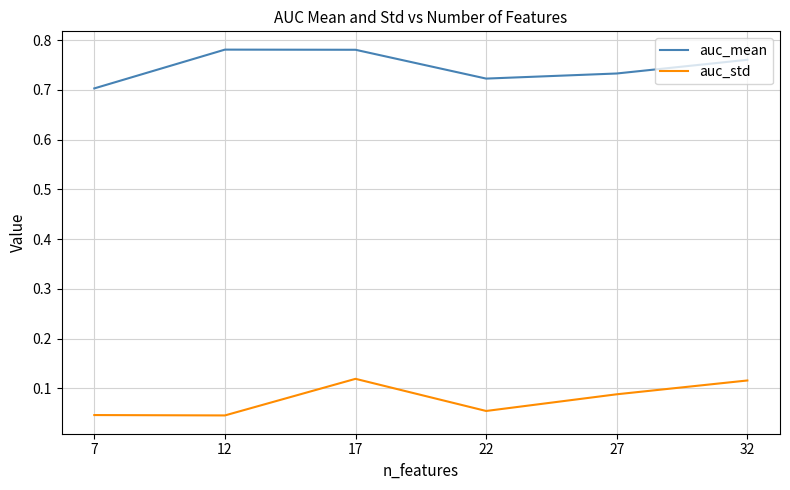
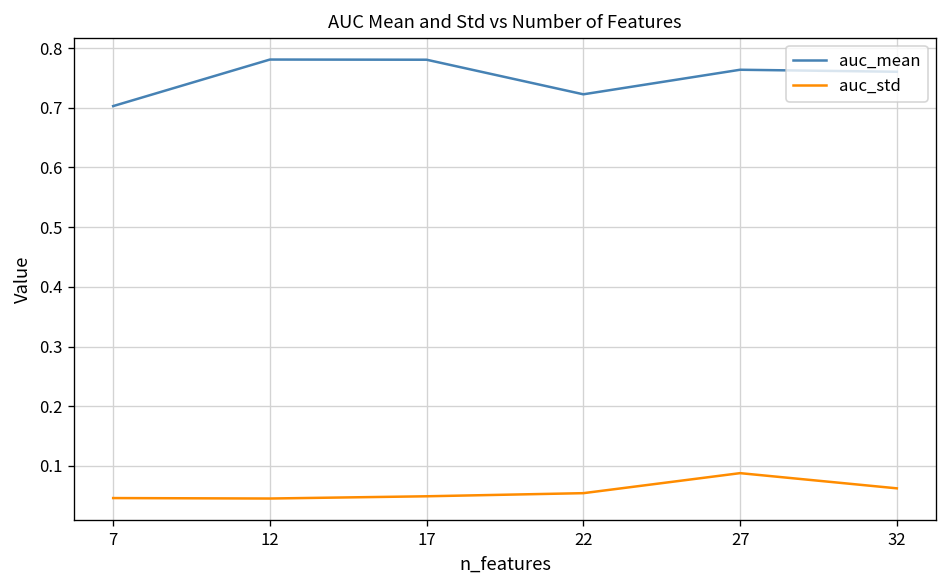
auc_std, 17: 0.12 -> 0.05
auc_mean, 27: 0.73 -> 0.76
auc_std, 32: 0.12 -> 0.06
